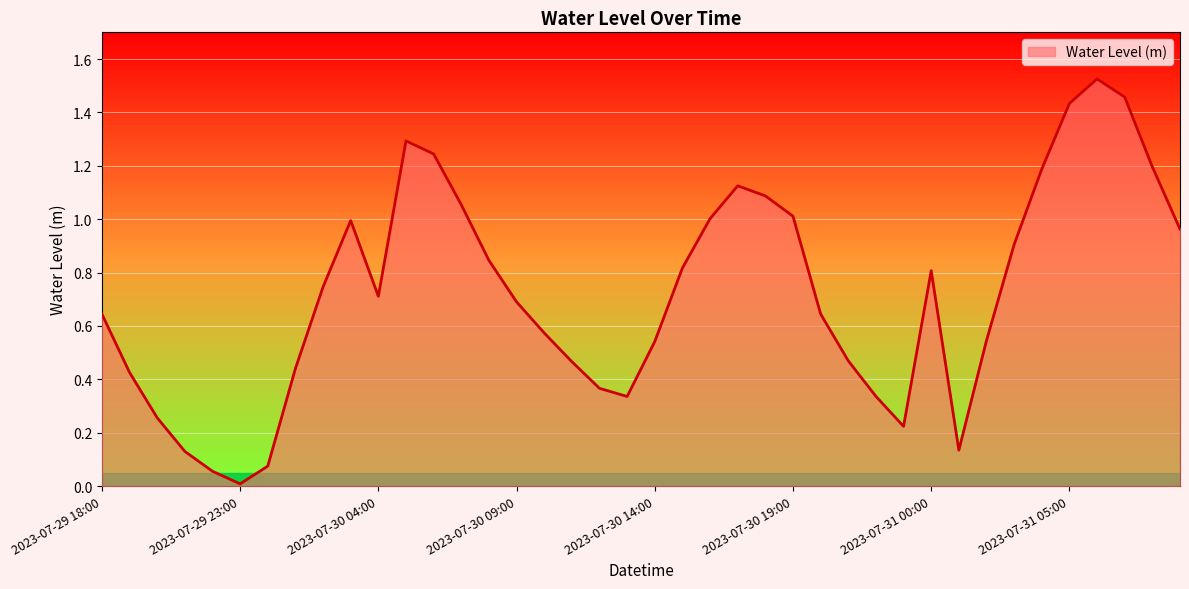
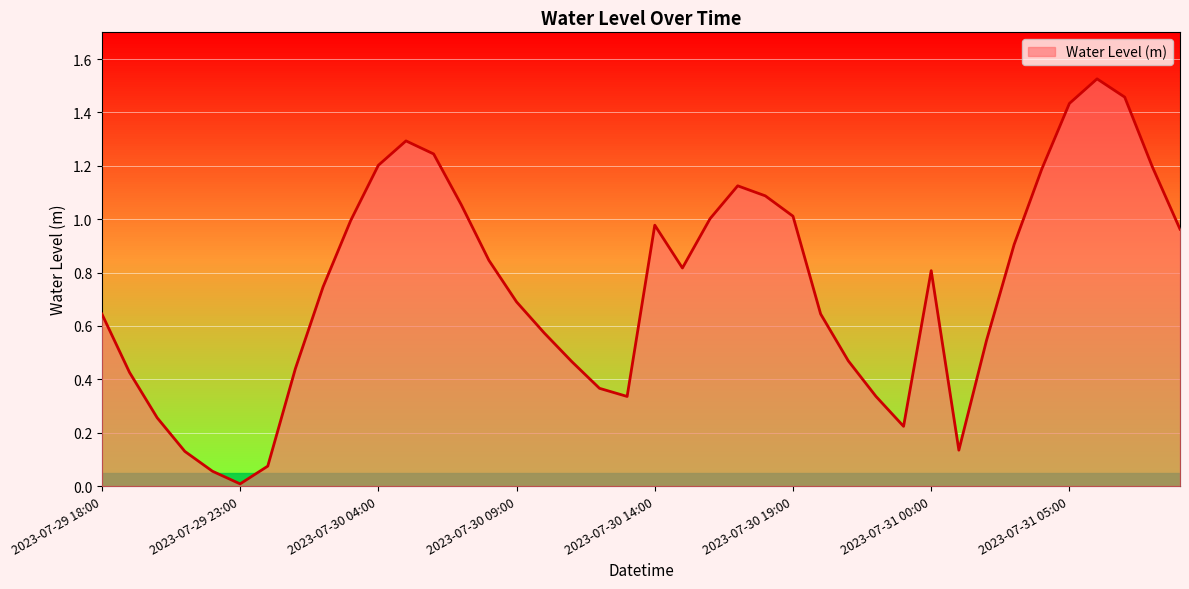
2023-07-30 04:00: 0.71 -> 1.20
2023-07-30 14:00: 0.54 -> 0.98
